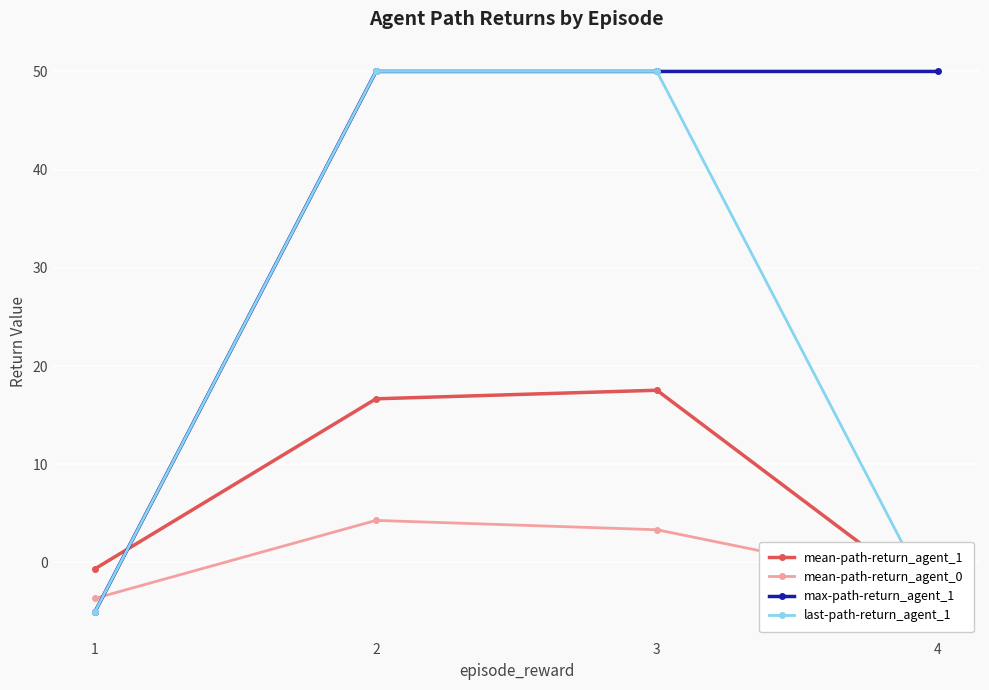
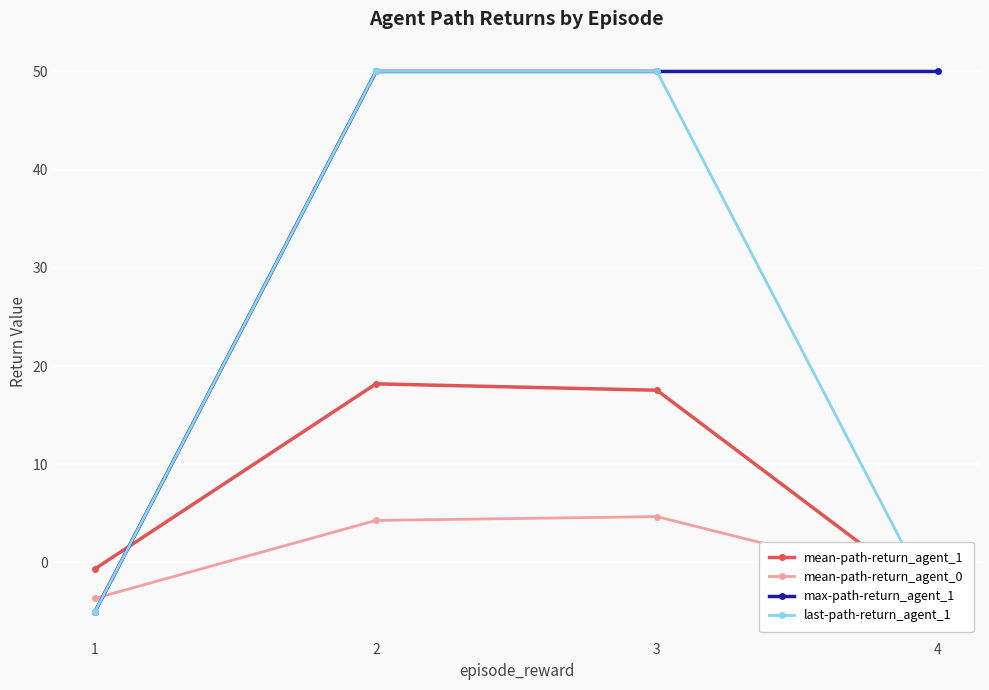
mean-path-return_agent_1, 2: 17 -> 18
mean-path-return_agent_0, 3: 3 -> 5
